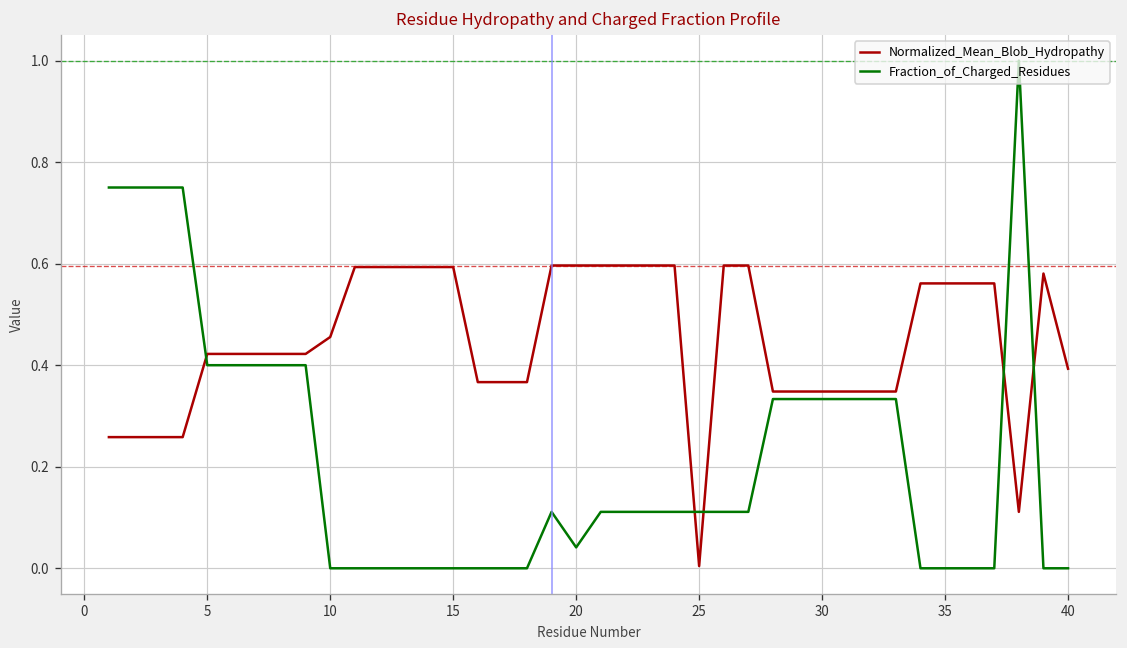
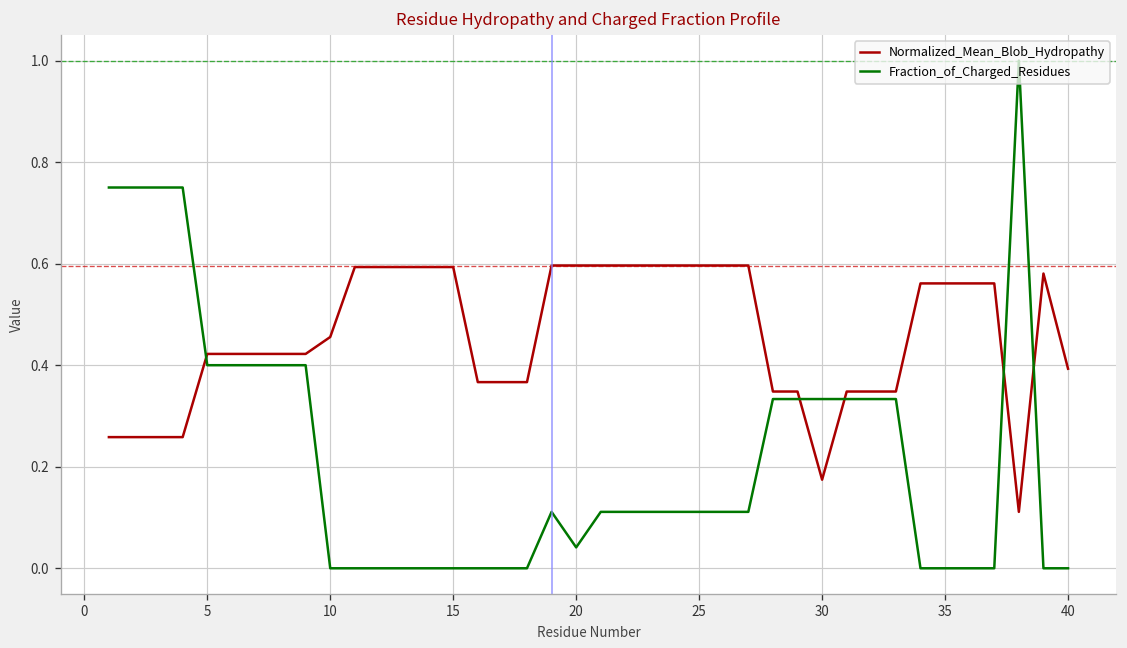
Normalized_Mean_Blob_Hydropathy, 25: 0.00 -> 0.60
Normalized_Mean_Blob_Hydropathy, 30: 0.35 -> 0.17
